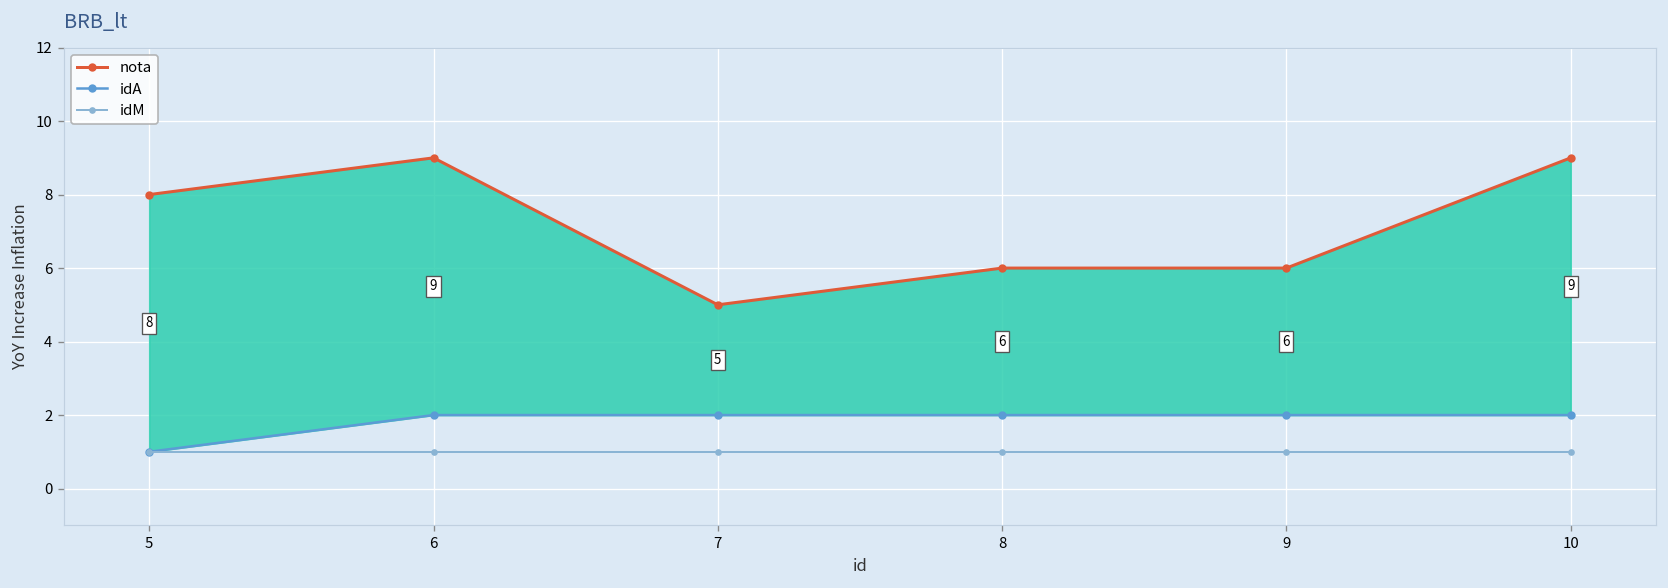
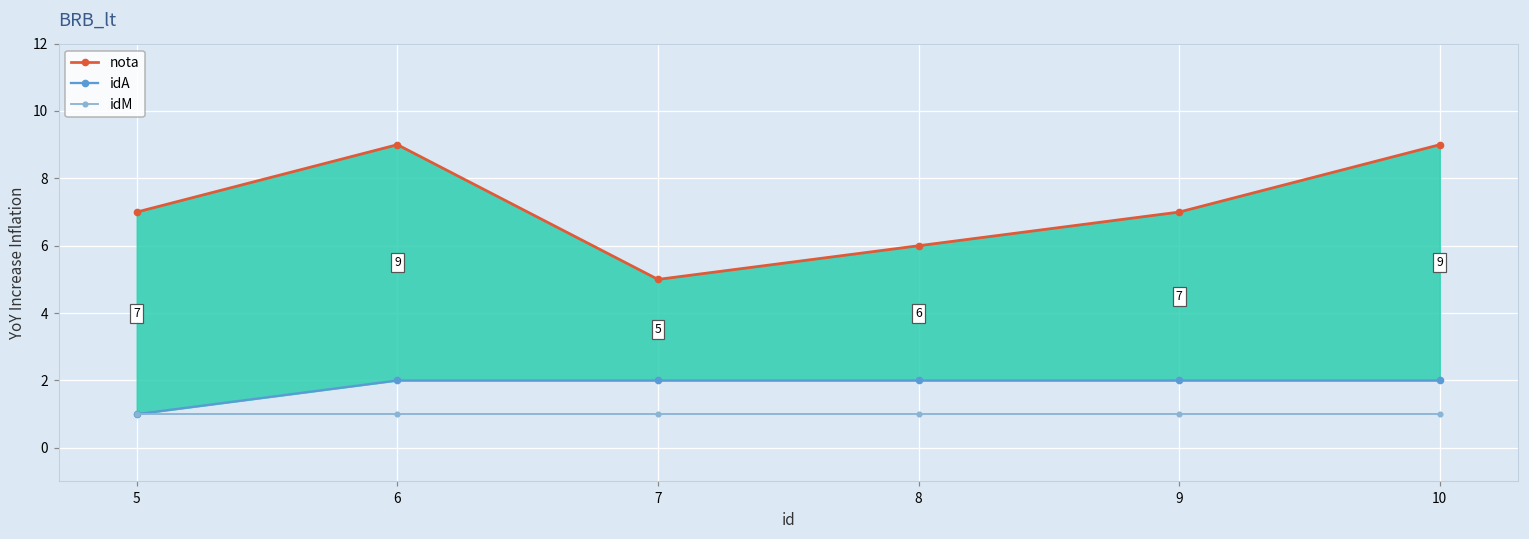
nota, 5: 8 -> 7
nota, 9: 6 -> 7
